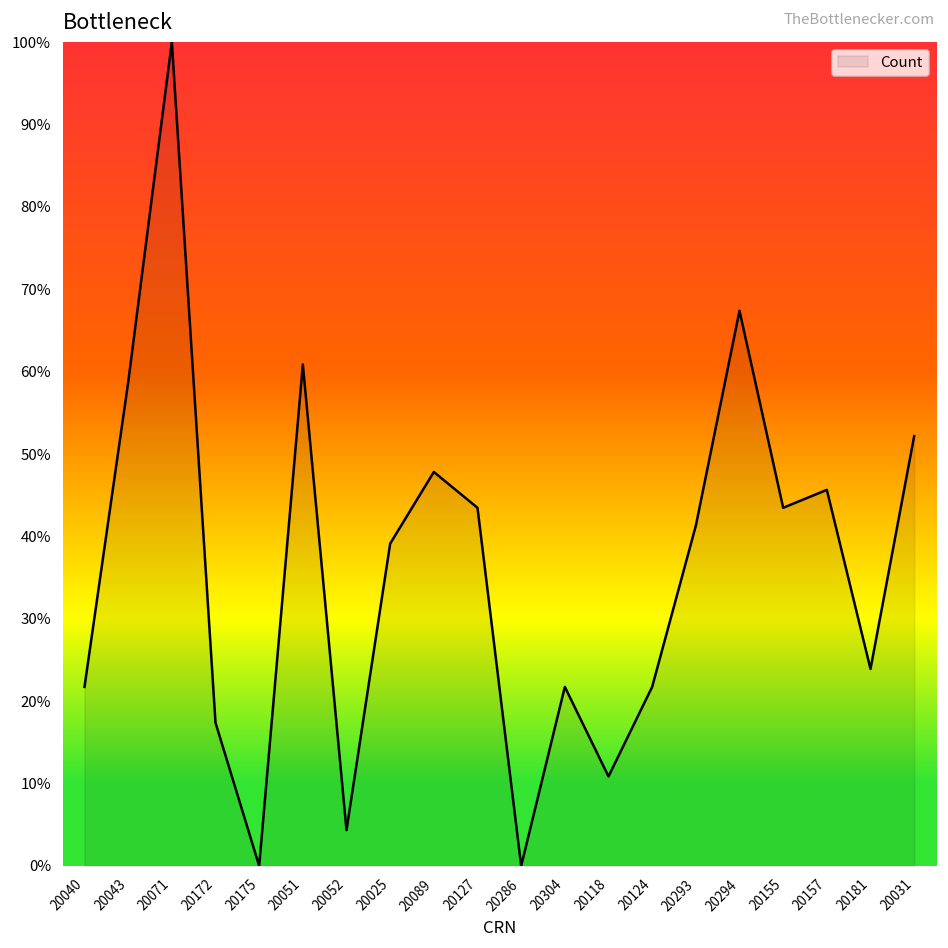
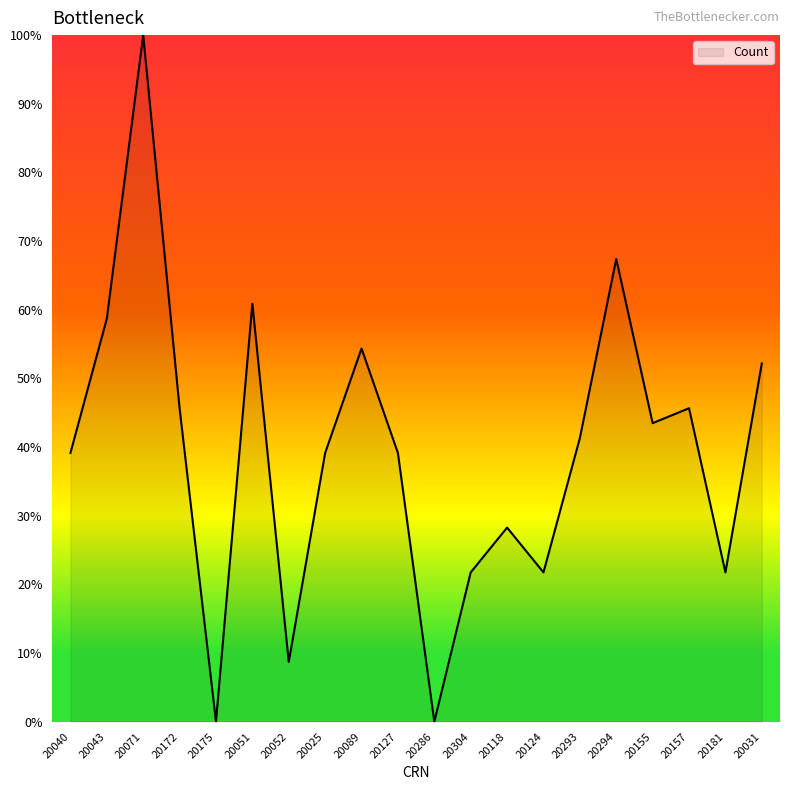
20040: 22% -> 39%
20172: 17% -> 46%
20052: 4% -> 9%
20089: 48% -> 54%
20127: 43% -> 39%
20118: 11% -> 28%
20181: 24% -> 22%
